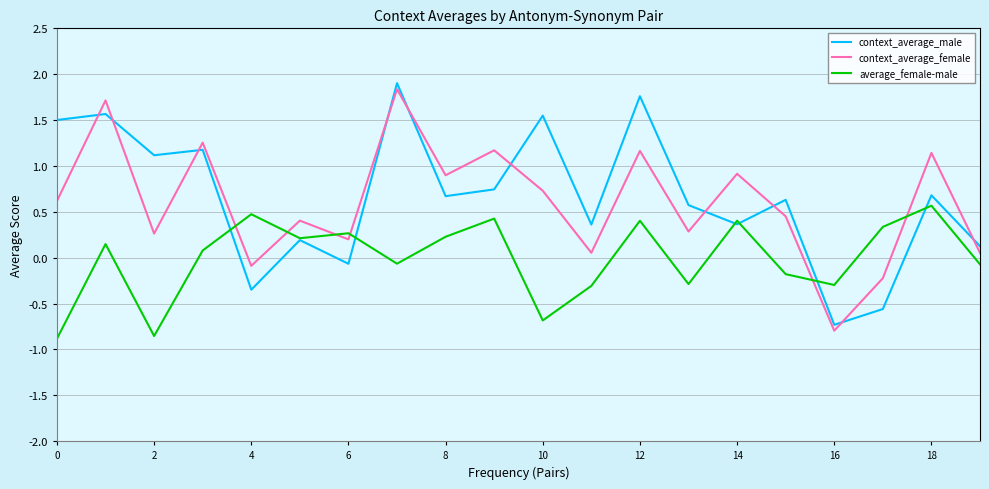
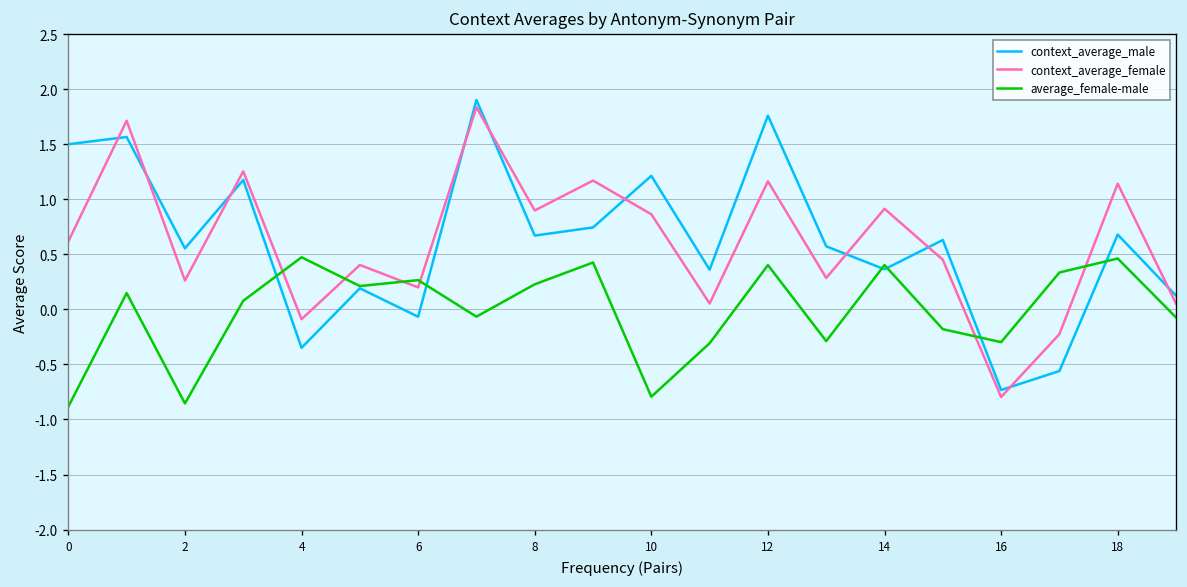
context_average_male, 2: 1.1 -> 0.6
context_average_male, 10: 1.5 -> 1.2
context_average_female, 10: 0.7 -> 0.9
average_female-male, 10: -0.7 -> -0.8
average_female-male, 18: 0.6 -> 0.5
